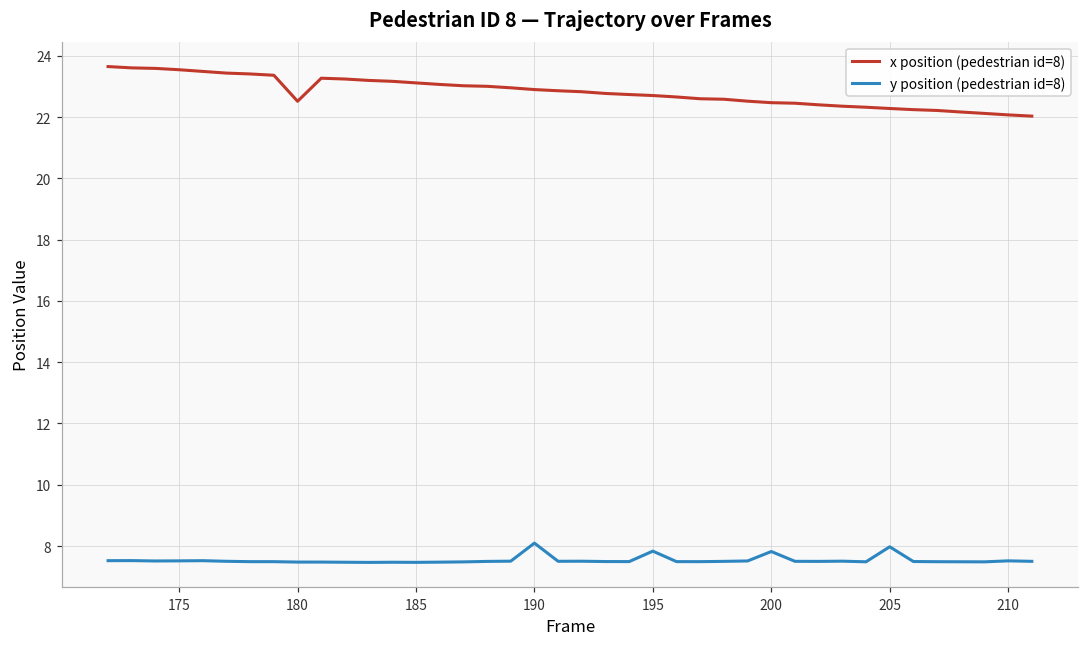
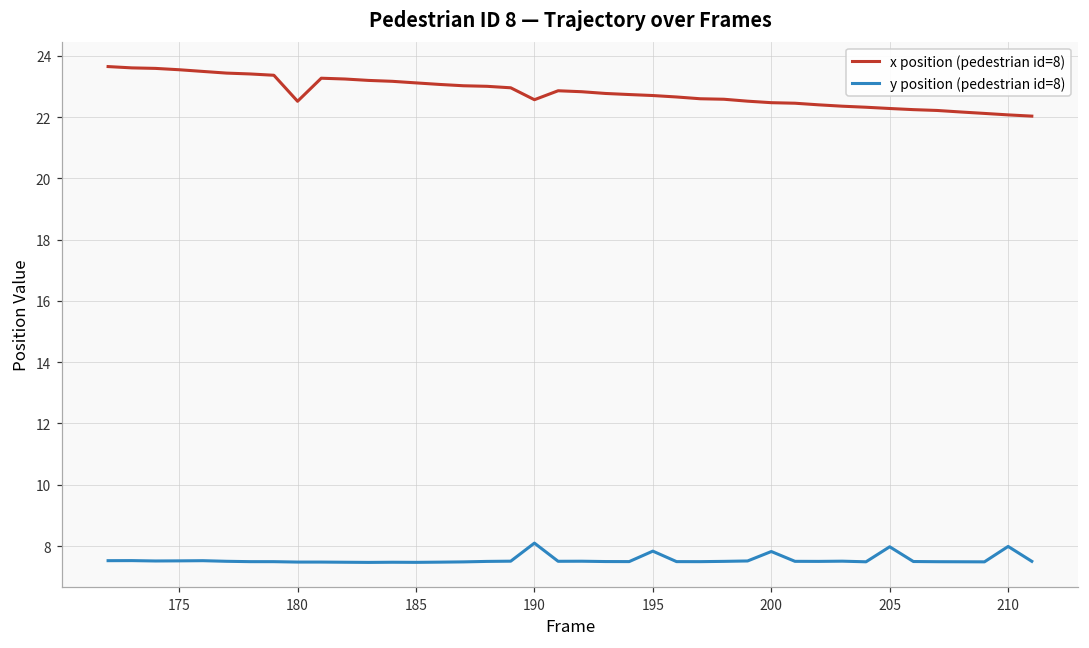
x position (pedestrian id=8), 190: 22.9 -> 22.6
y position (pedestrian id=8), 210: 7.5 -> 8.0
